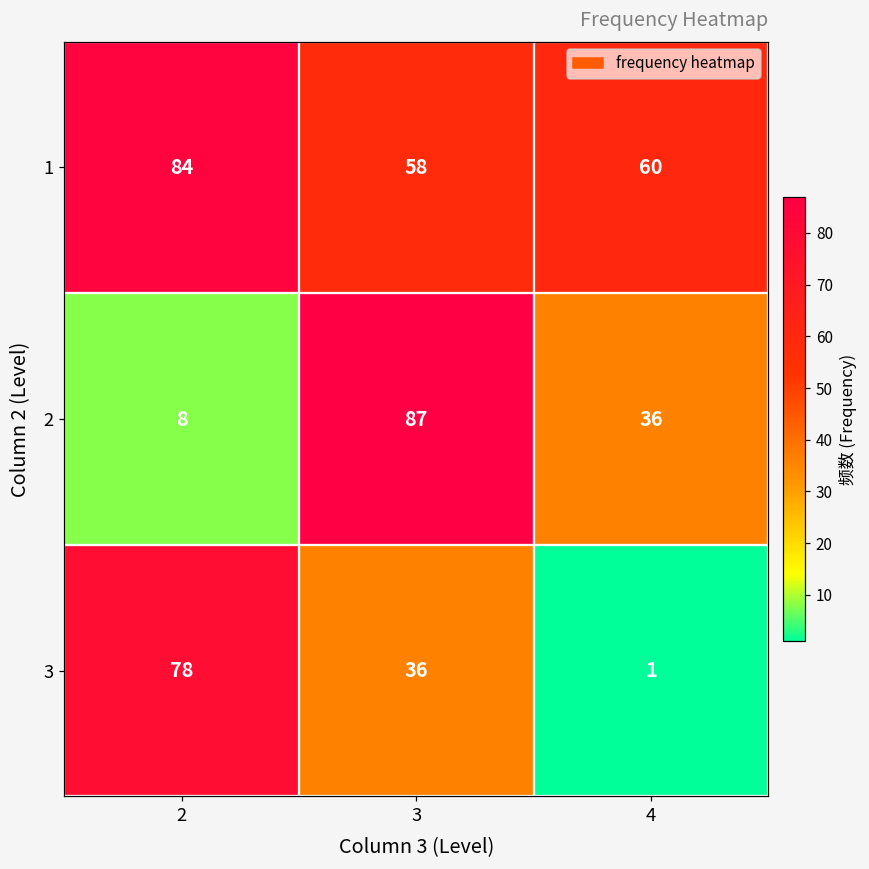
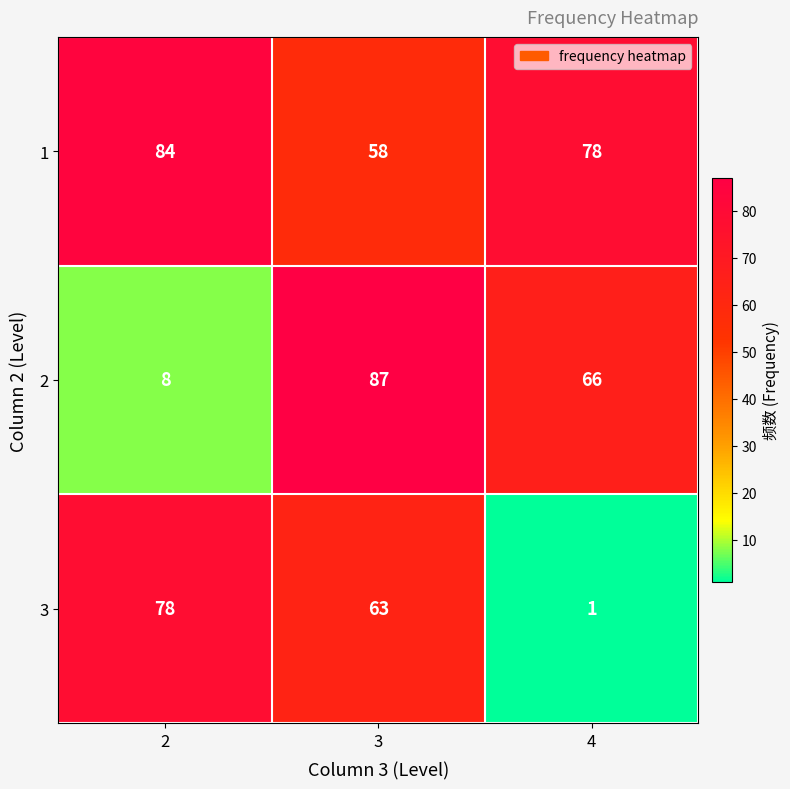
1, 4: 60 -> 78
2, 4: 36 -> 66
3, 3: 36 -> 63
